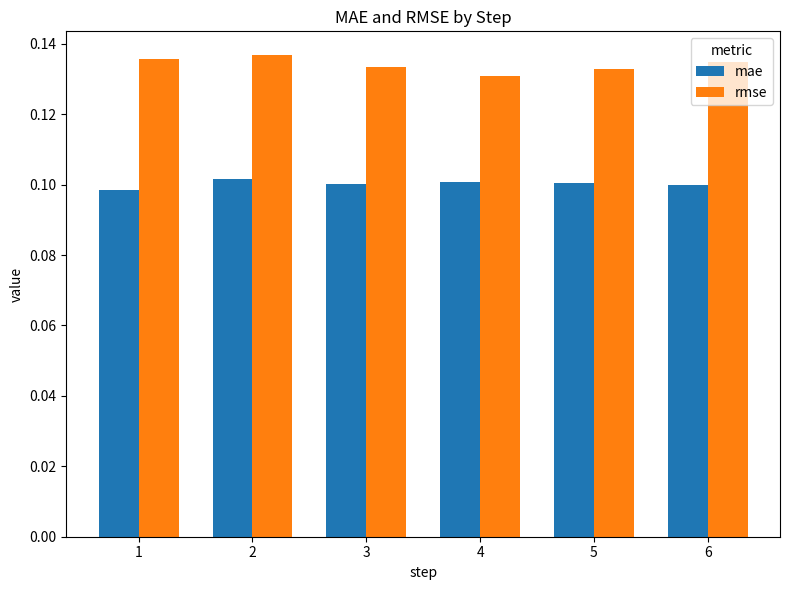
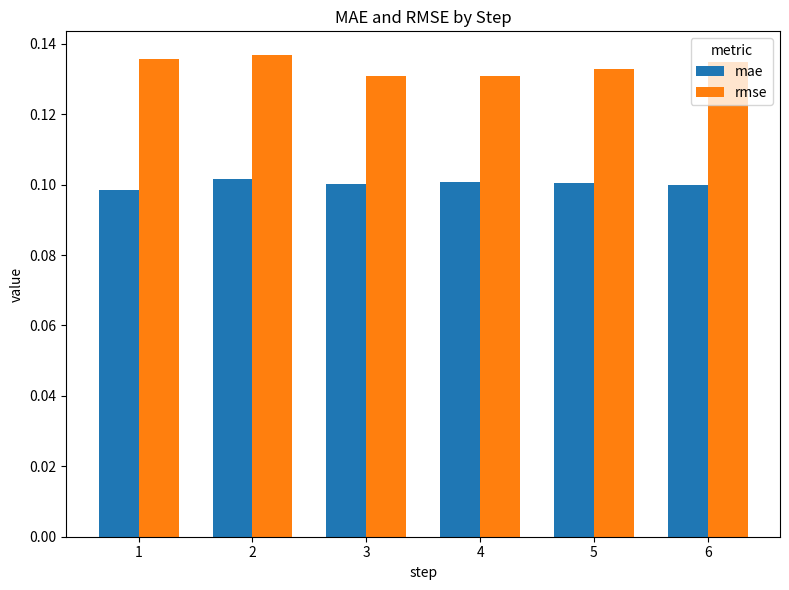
rmse, 3: 0.133 -> 0.131
